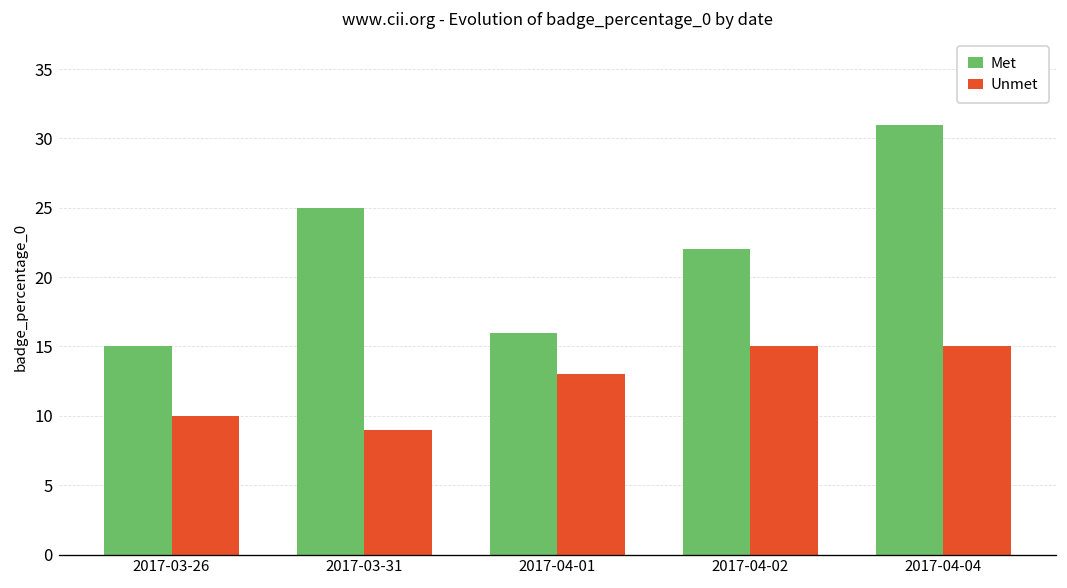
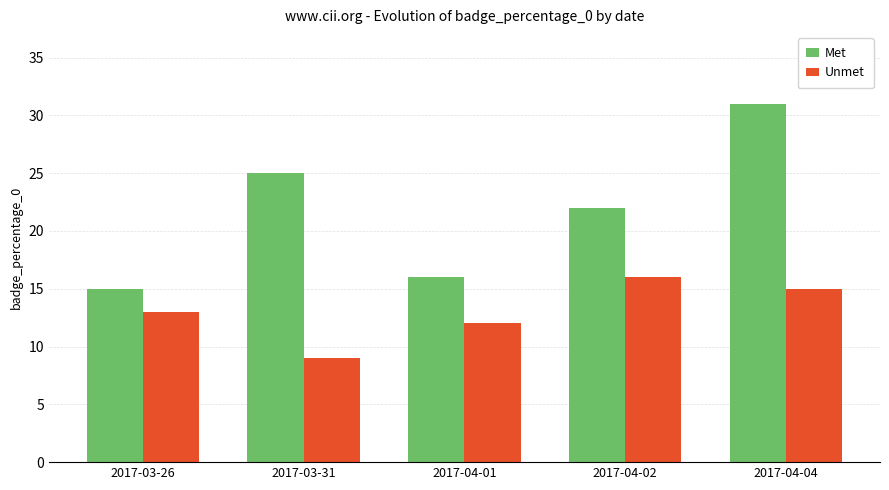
Unmet, 2017-03-26: 10 -> 13
Unmet, 2017-04-01: 13 -> 12
Unmet, 2017-04-02: 15 -> 16
